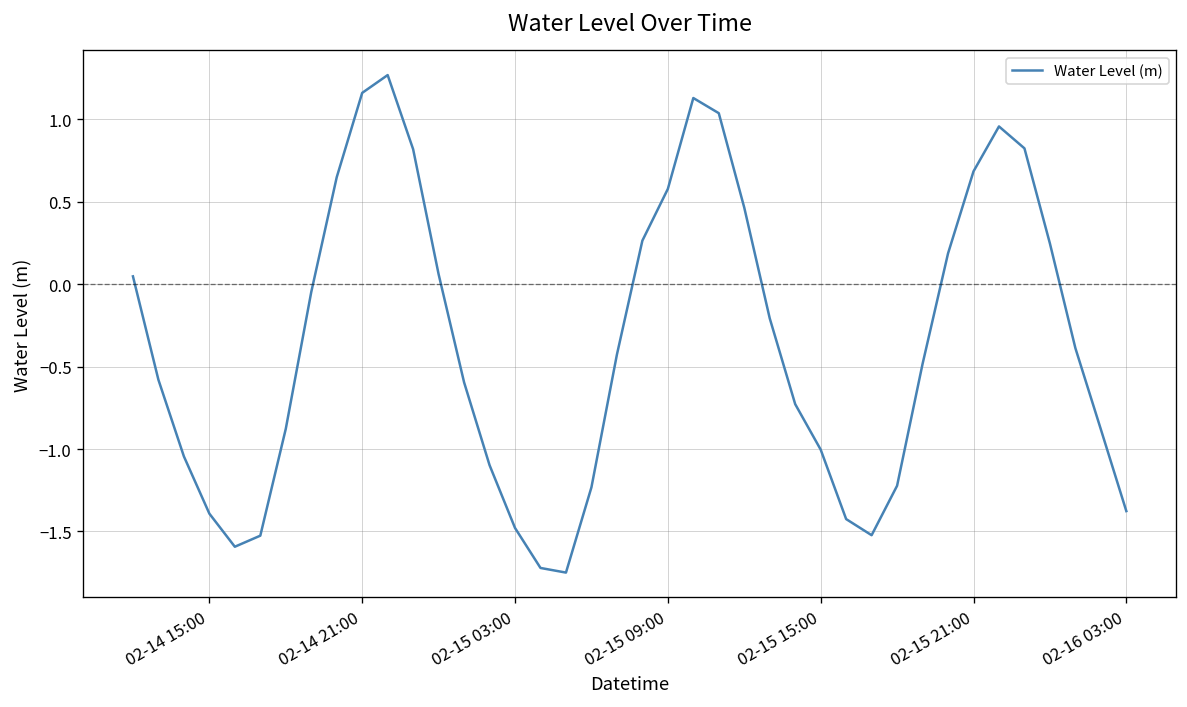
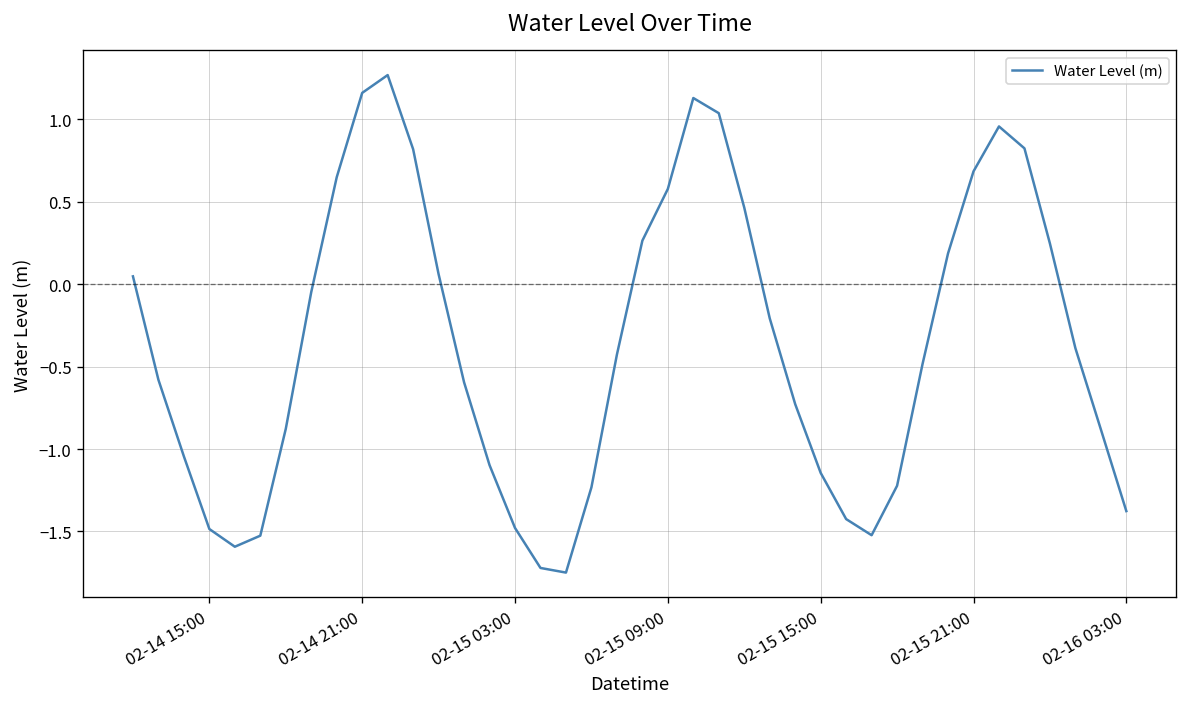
02-14 15:00: -1.39 -> -1.49
02-15 15:00: -1.00 -> -1.14
